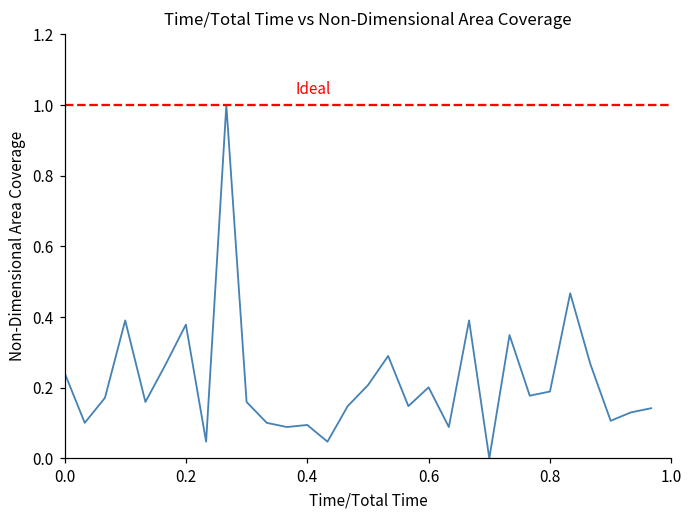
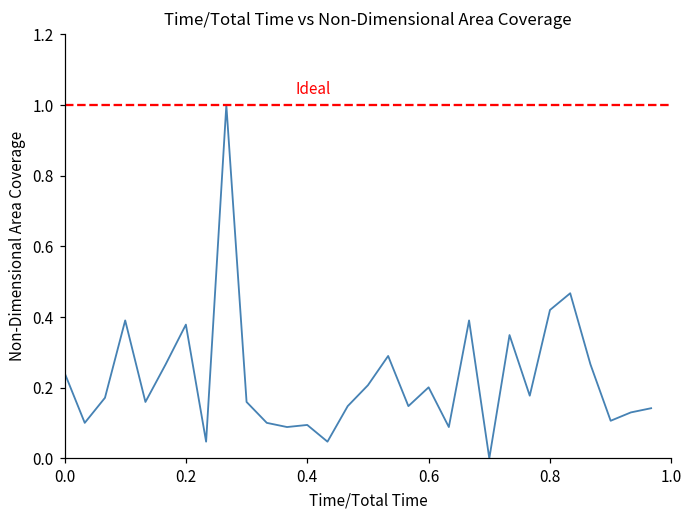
0.8: 0.19 -> 0.42
